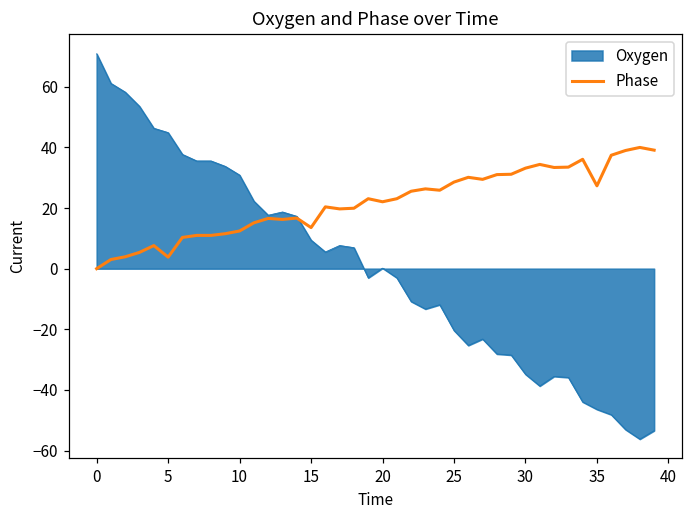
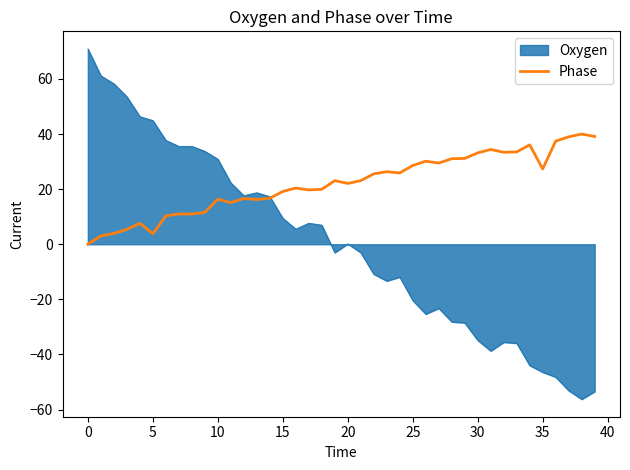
Phase, 10: 12 -> 16
Phase, 15: 14 -> 19
